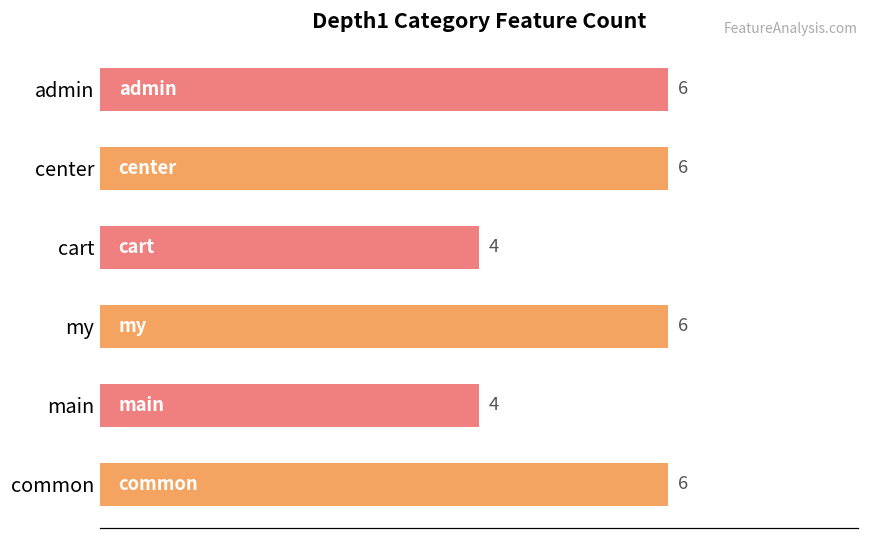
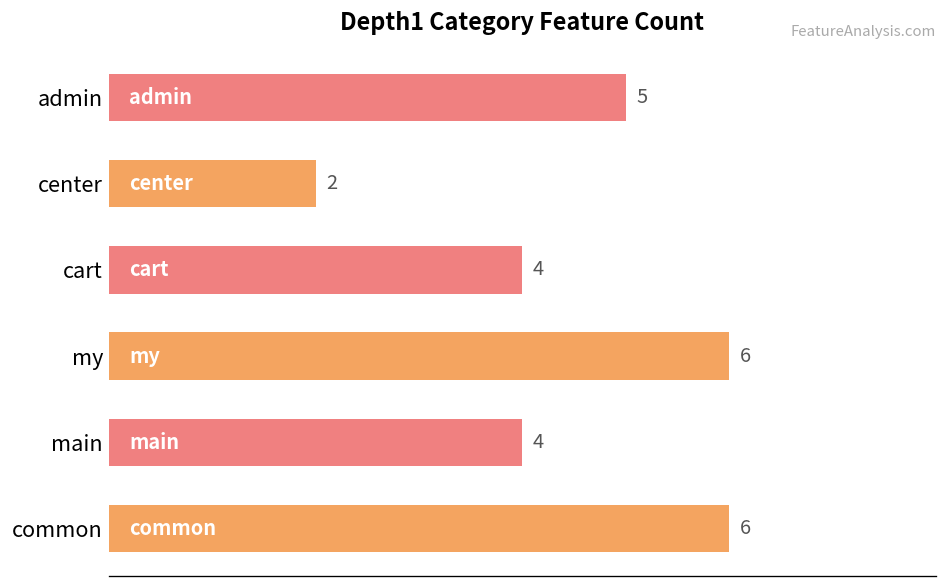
admin: 6 -> 5
center: 6 -> 2
